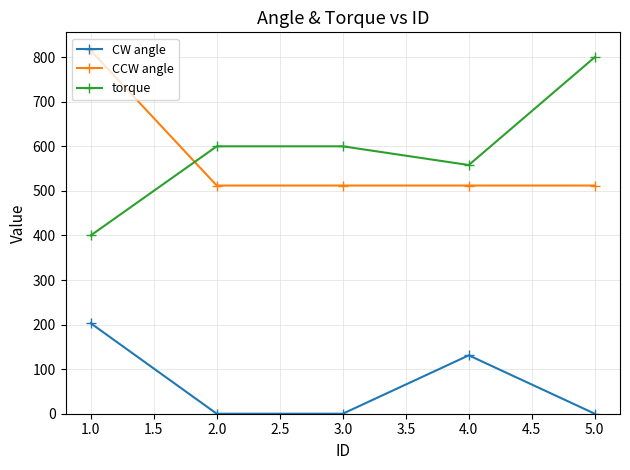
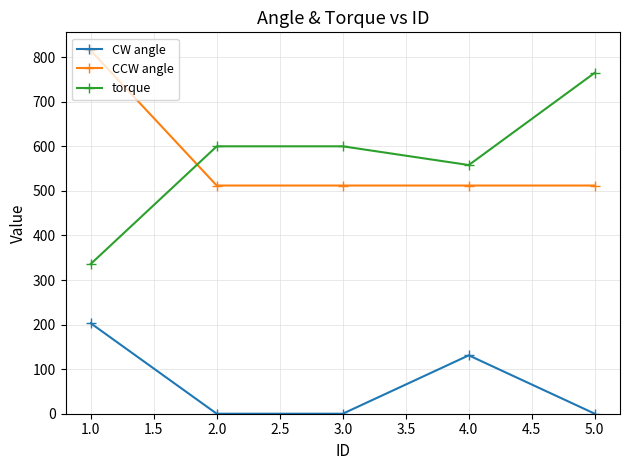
torque, 1.0: 400 -> 340
torque, 5.0: 800 -> 770
